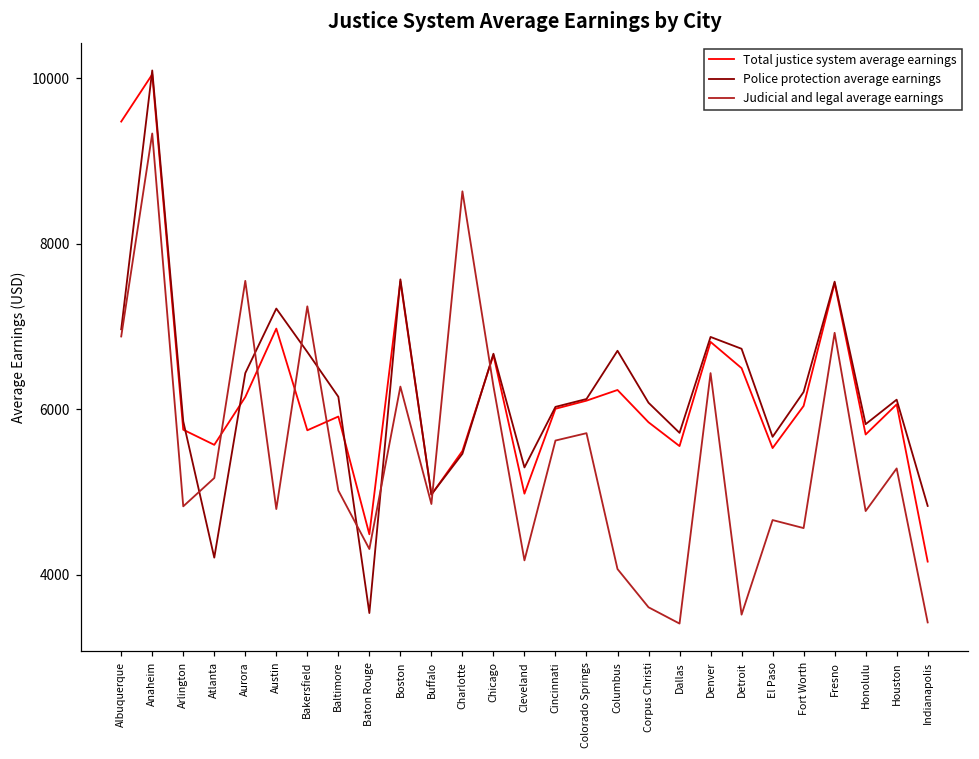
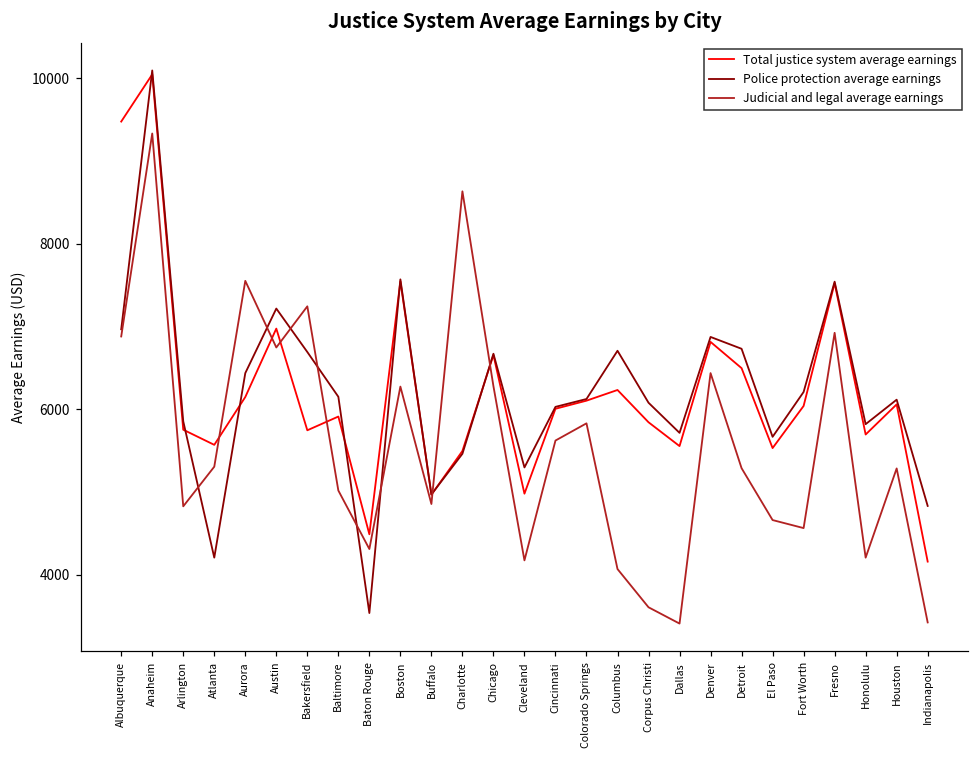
Judicial and legal average earnings, Atlanta: 5200 -> 5300
Judicial and legal average earnings, Austin: 4800 -> 6700
Judicial and legal average earnings, Colorado Springs: 5700 -> 5800
Judicial and legal average earnings, Detroit: 3500 -> 5300
Judicial and legal average earnings, Honolulu: 4800 -> 4200
